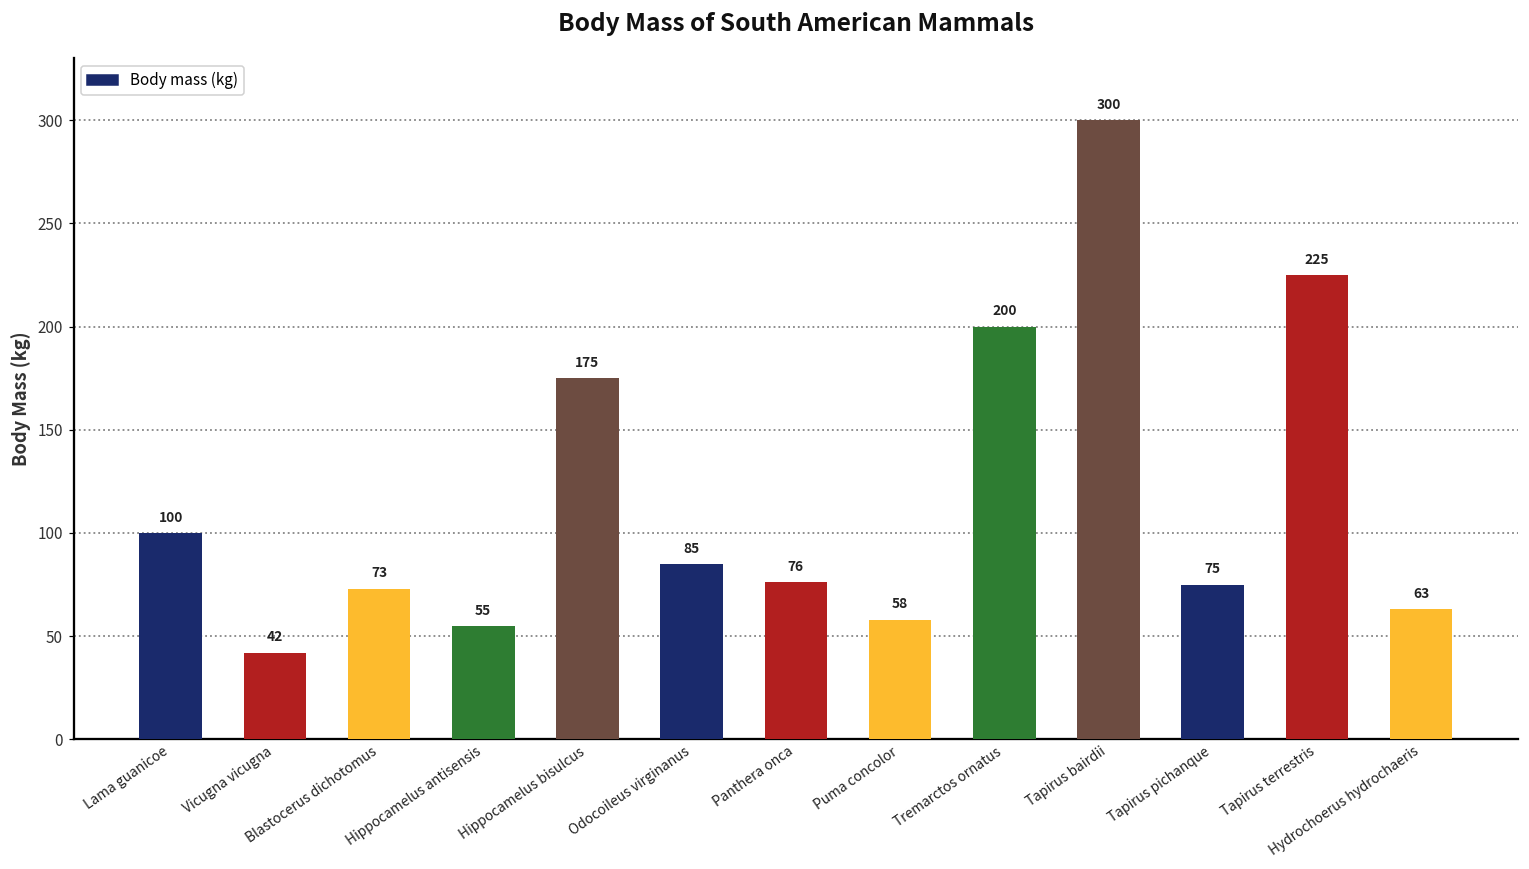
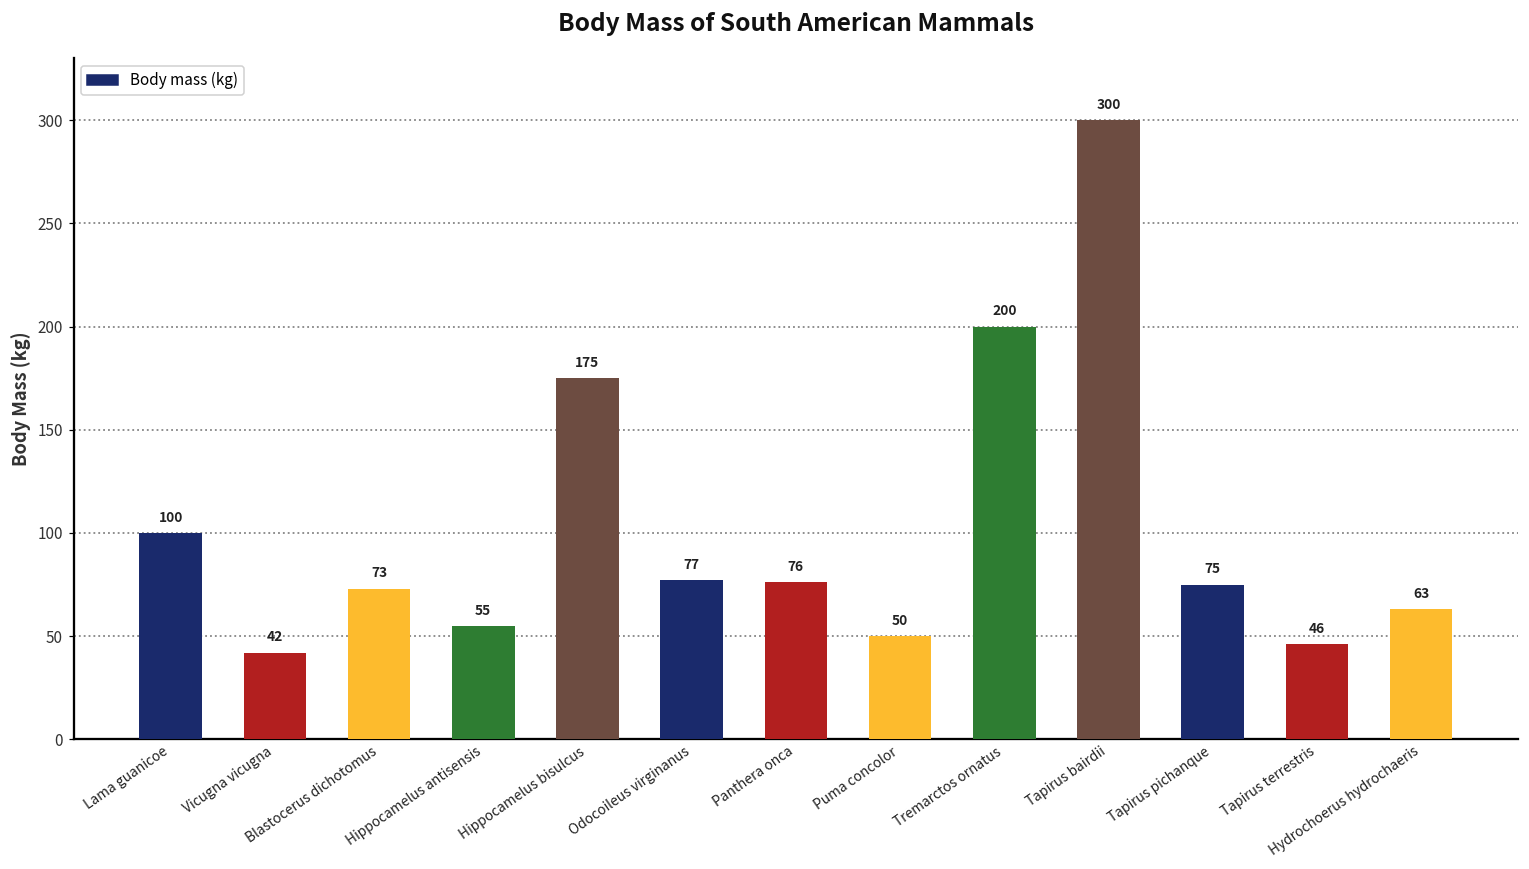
Odocoileus virginanus: 85 -> 77
Puma concolor: 58 -> 50
Tapirus terrestris: 225 -> 46
